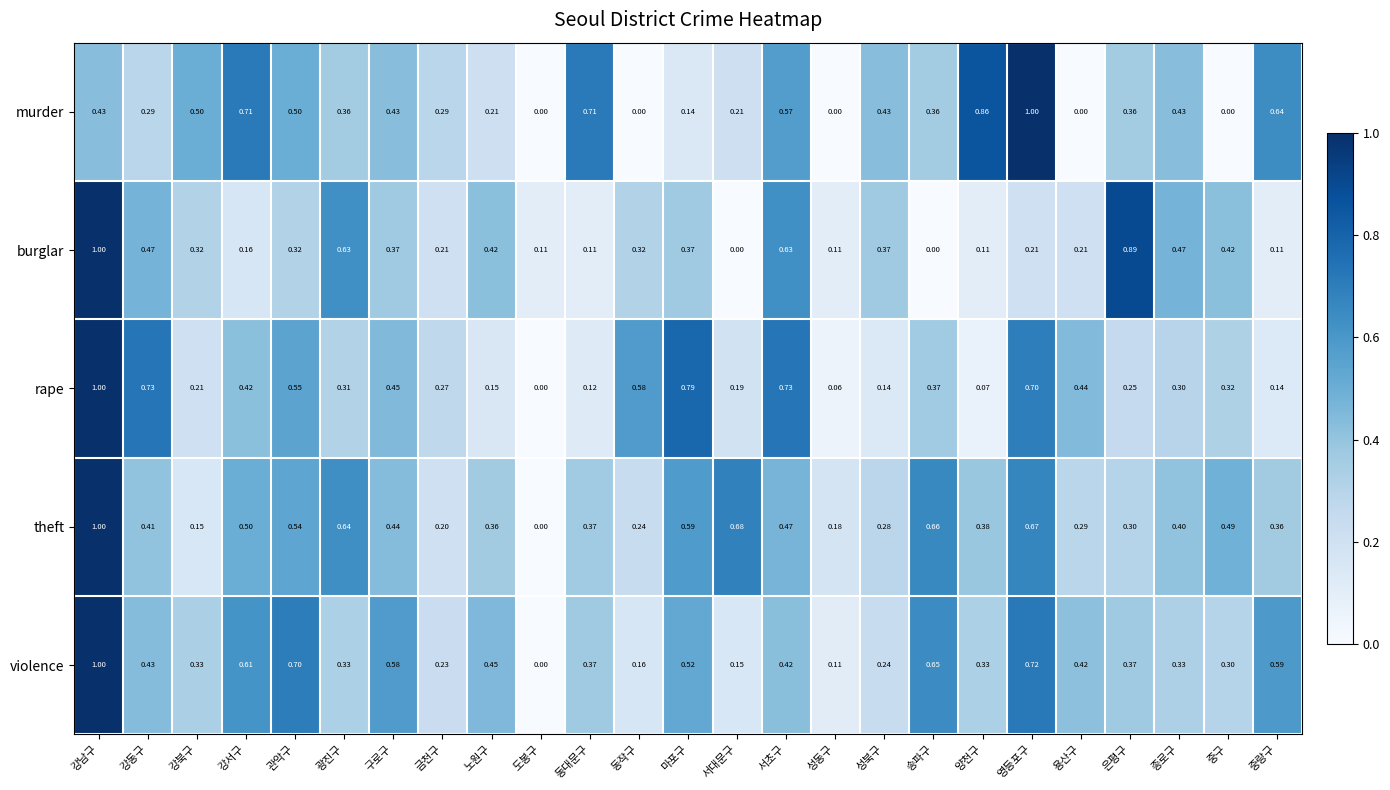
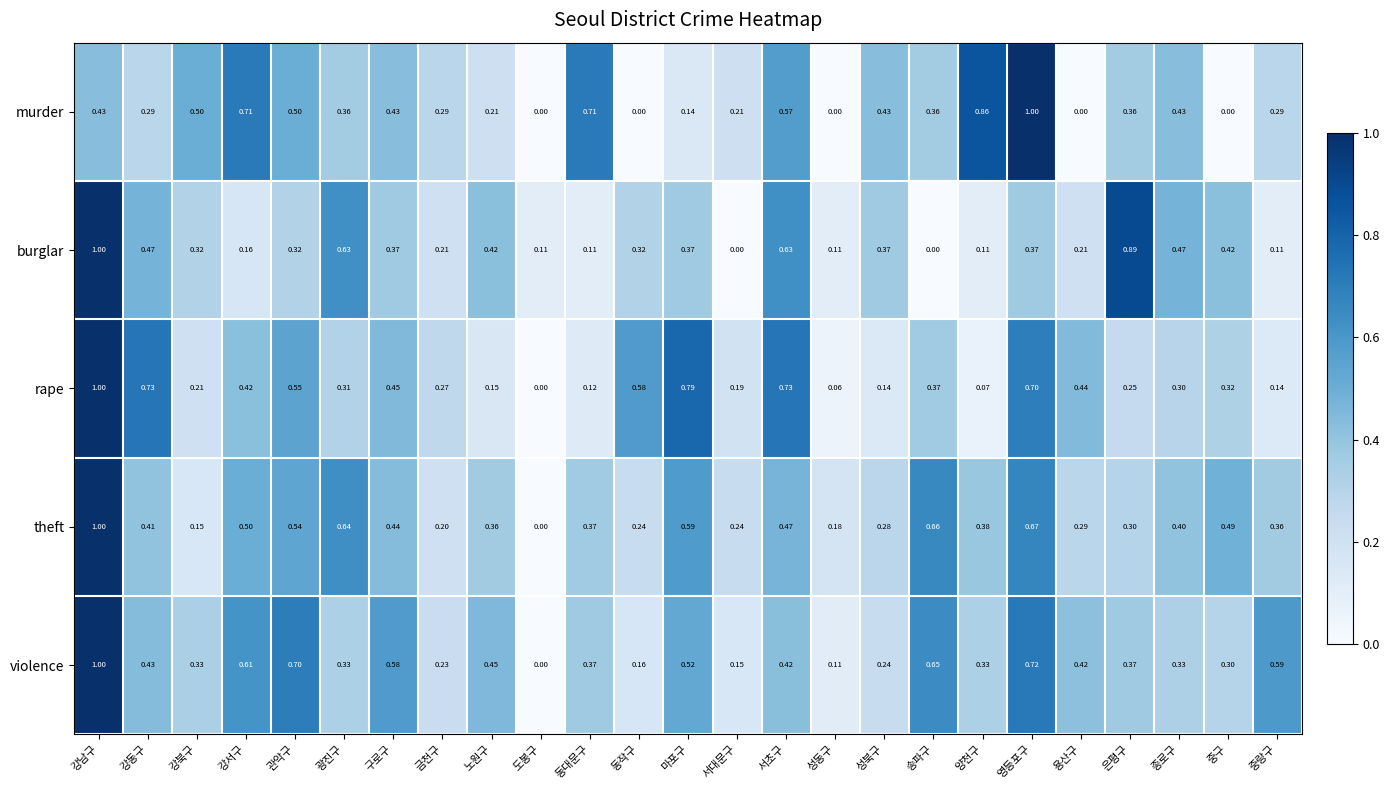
murder, 중랑구: 0.64 -> 0.29
burglar, 영등포구: 0.21 -> 0.37
theft, 서대문구: 0.68 -> 0.24
